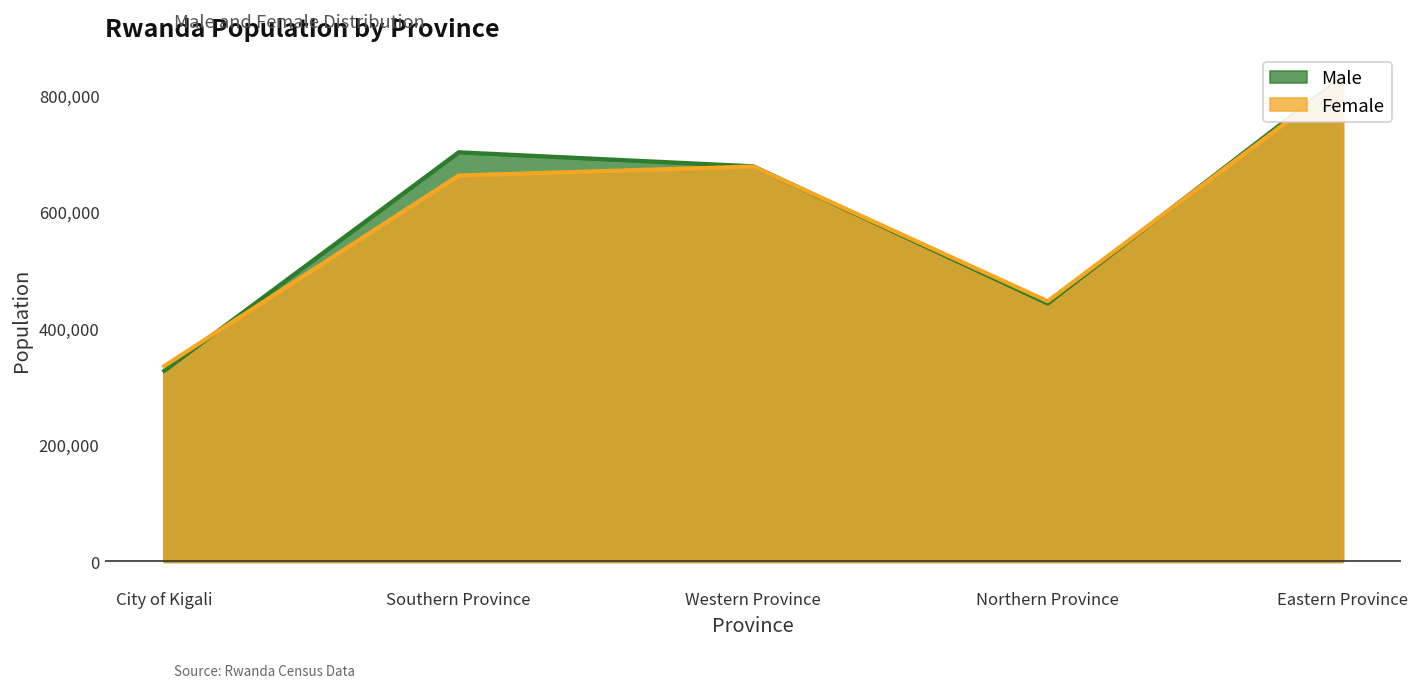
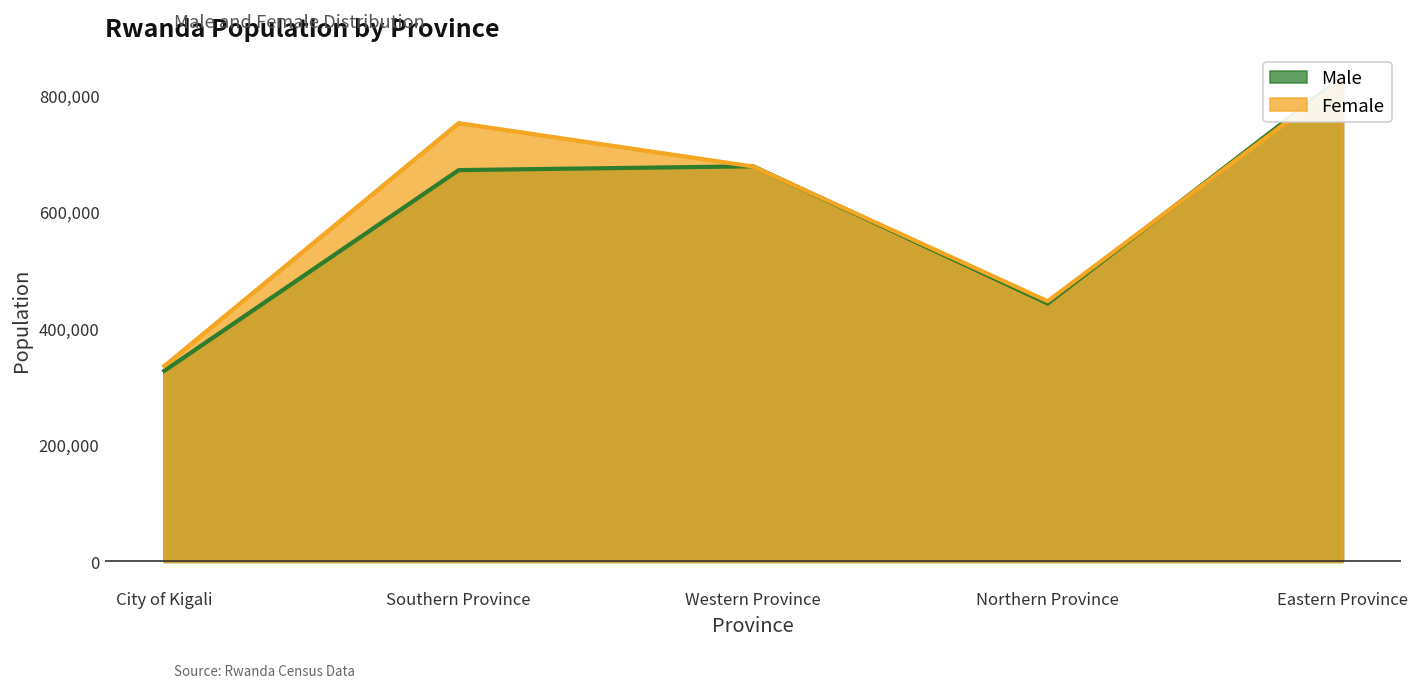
Male, Southern Province: 700,000 -> 670,000
Female, Southern Province: 660,000 -> 750,000
